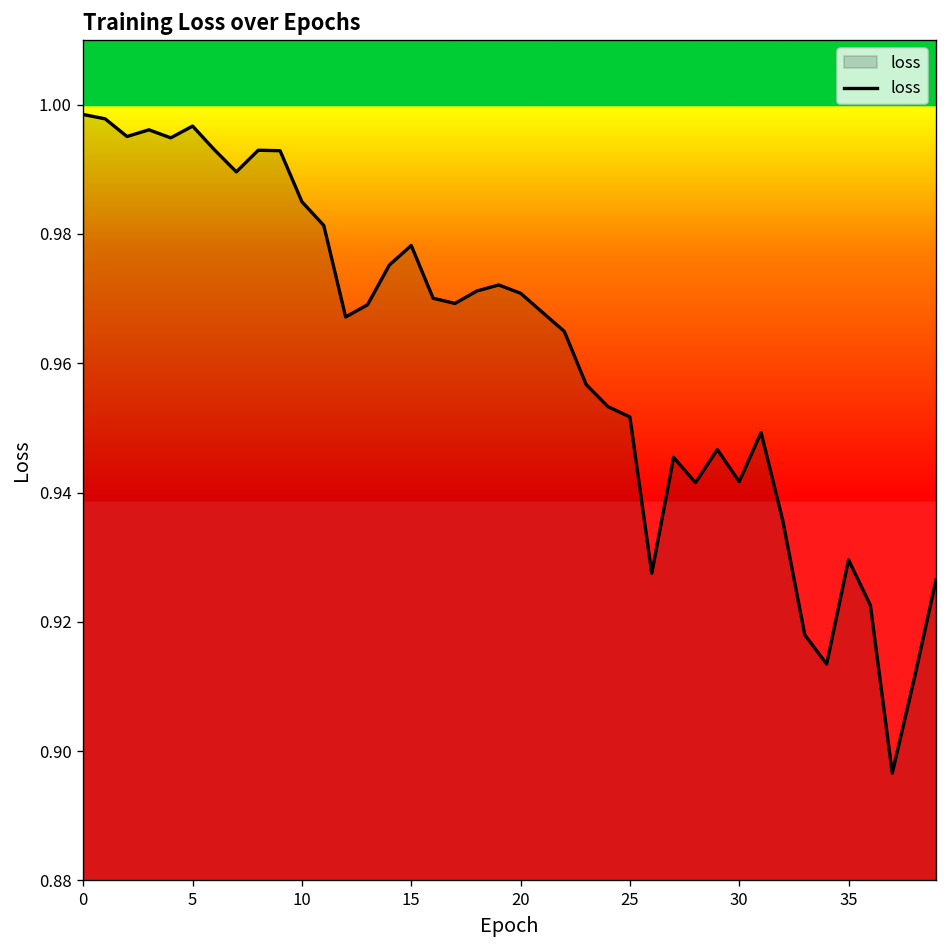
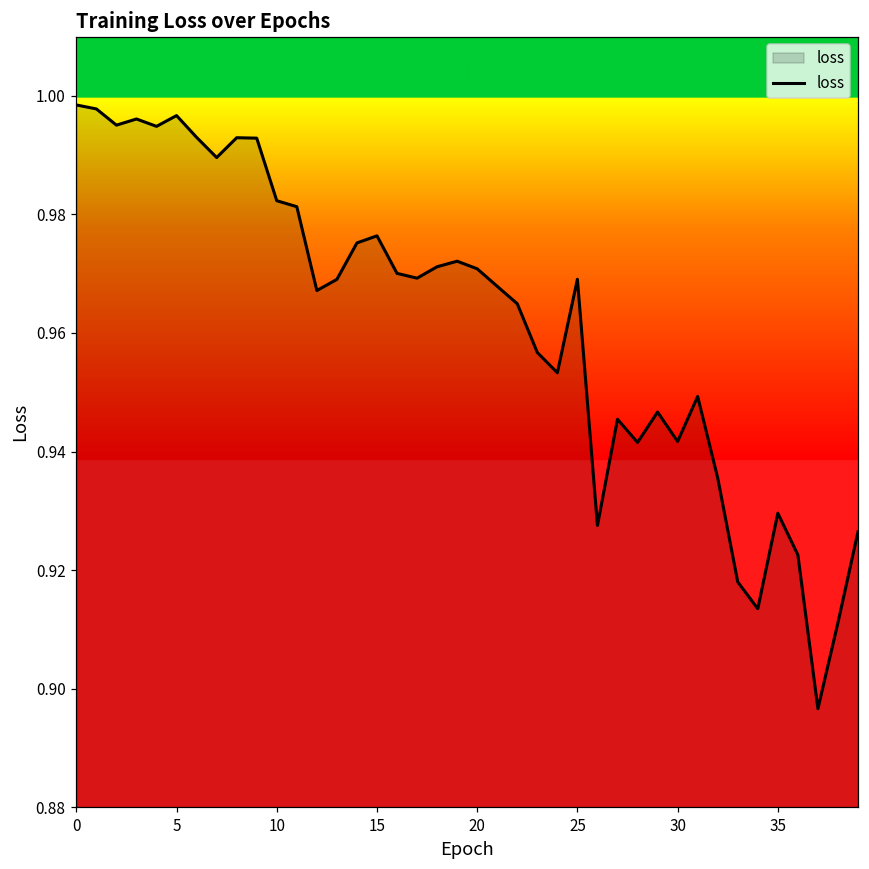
10: 0.985 -> 0.982
15: 0.978 -> 0.976
25: 0.952 -> 0.969
